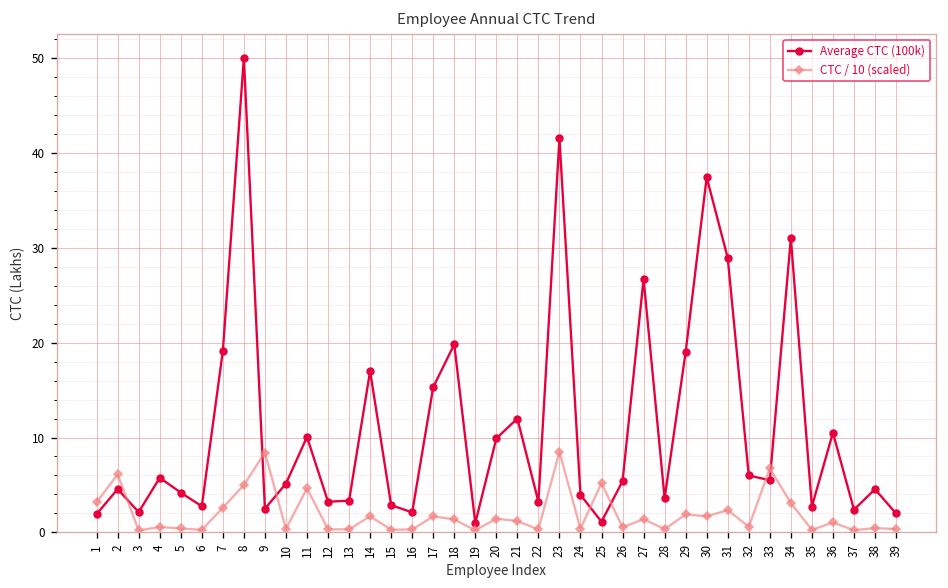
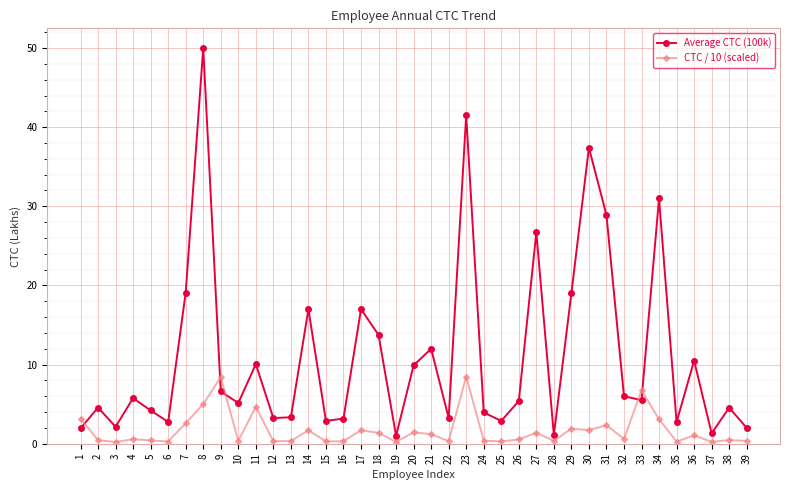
CTC / 10 (scaled), 2: 6 -> 0
Average CTC (100k), 9: 3 -> 7
Average CTC (100k), 16: 2 -> 3
Average CTC (100k), 17: 15 -> 17
Average CTC (100k), 18: 20 -> 14
Average CTC (100k), 25: 1 -> 3
CTC / 10 (scaled), 25: 5 -> 0
Average CTC (100k), 28: 4 -> 1
Average CTC (100k), 37: 2 -> 1
